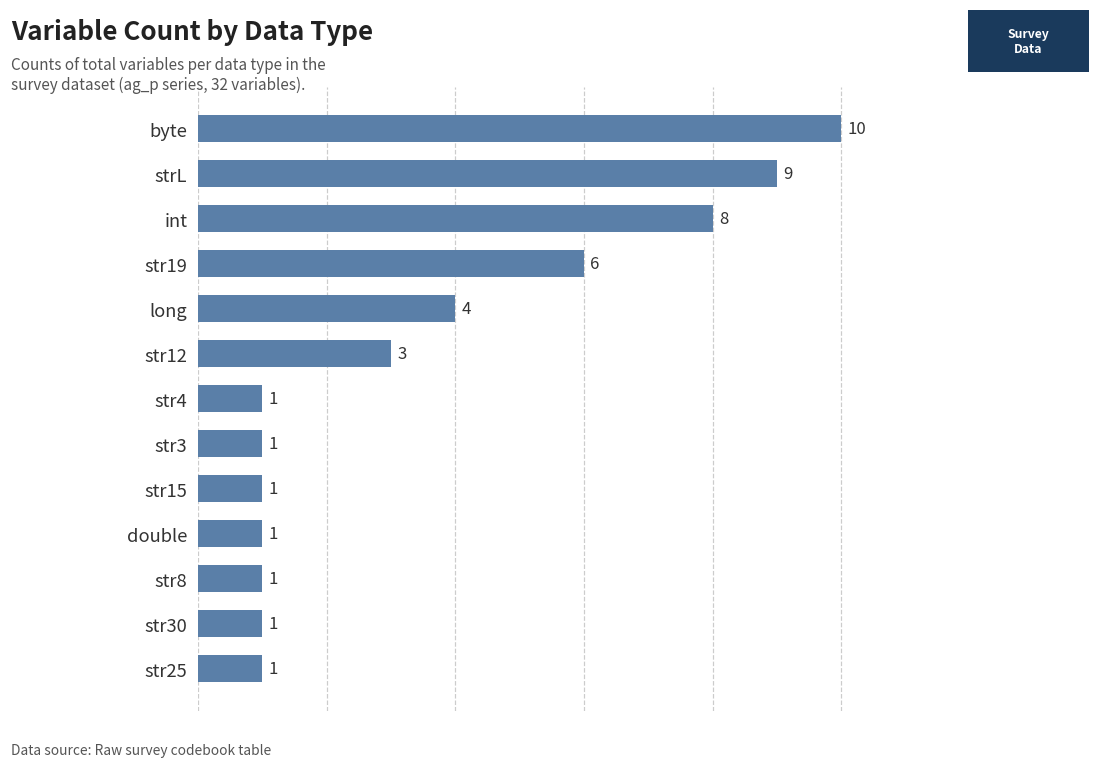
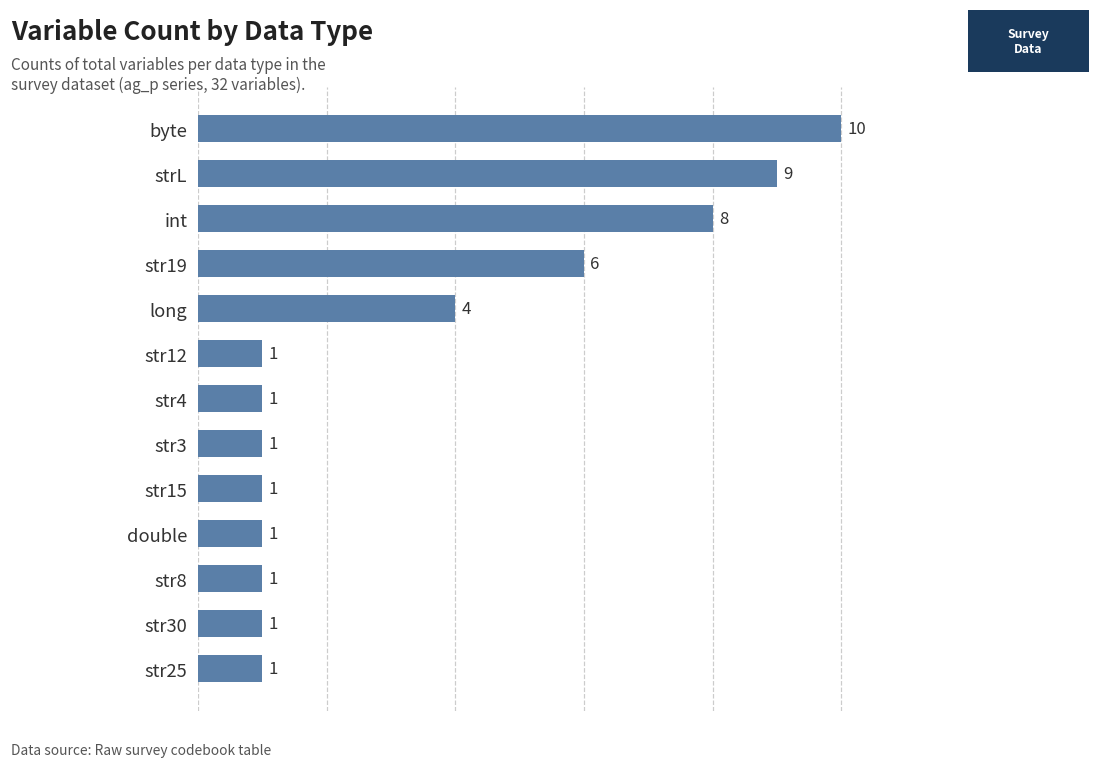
str12: 3 -> 1
